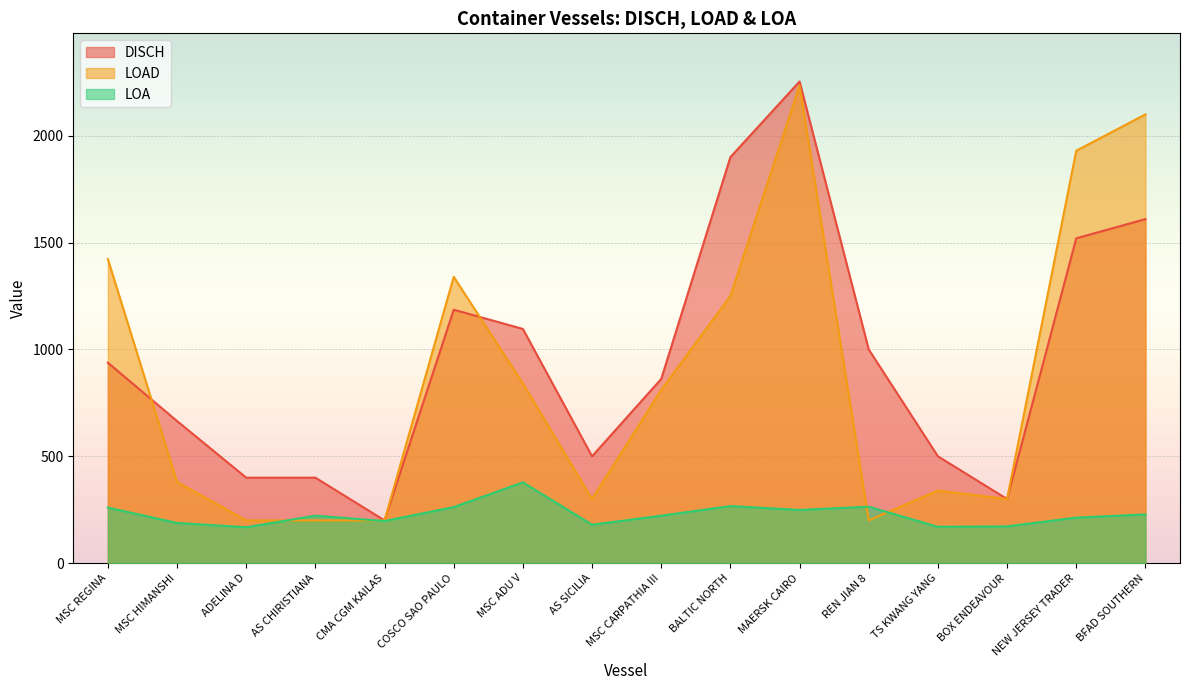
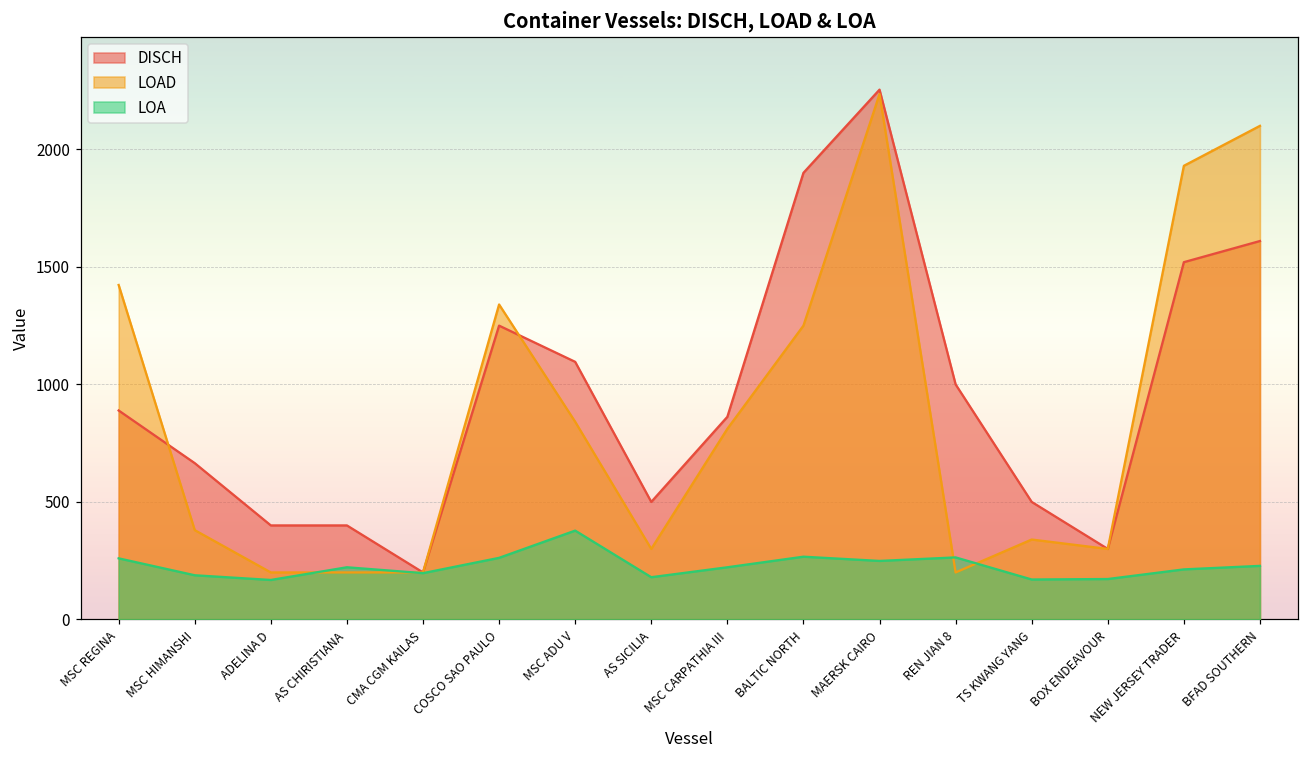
DISCH, MSC REGINA: 940 -> 890
DISCH, COSCO SAO PAULO: 1190 -> 1250
